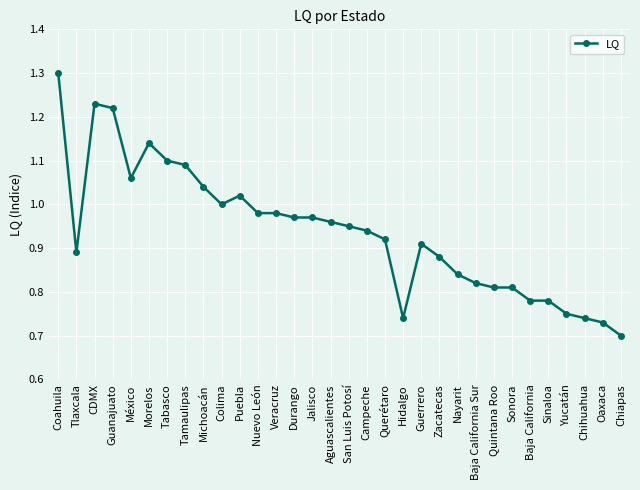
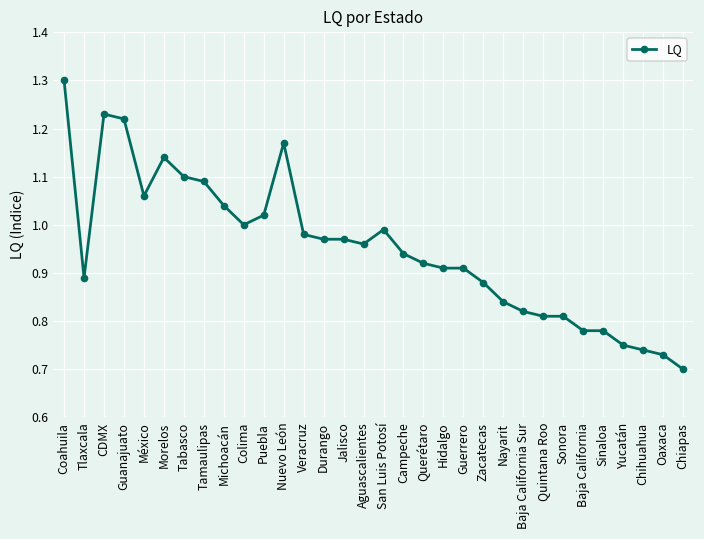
Nuevo León: 0.98 -> 1.17
San Luis Potosí: 0.95 -> 0.99
Hidalgo: 0.74 -> 0.91
